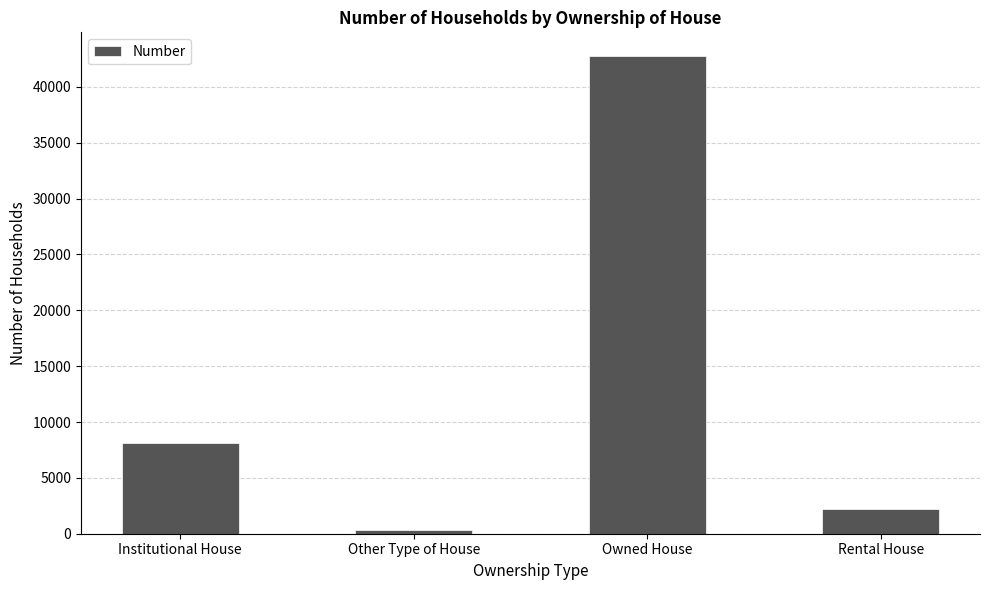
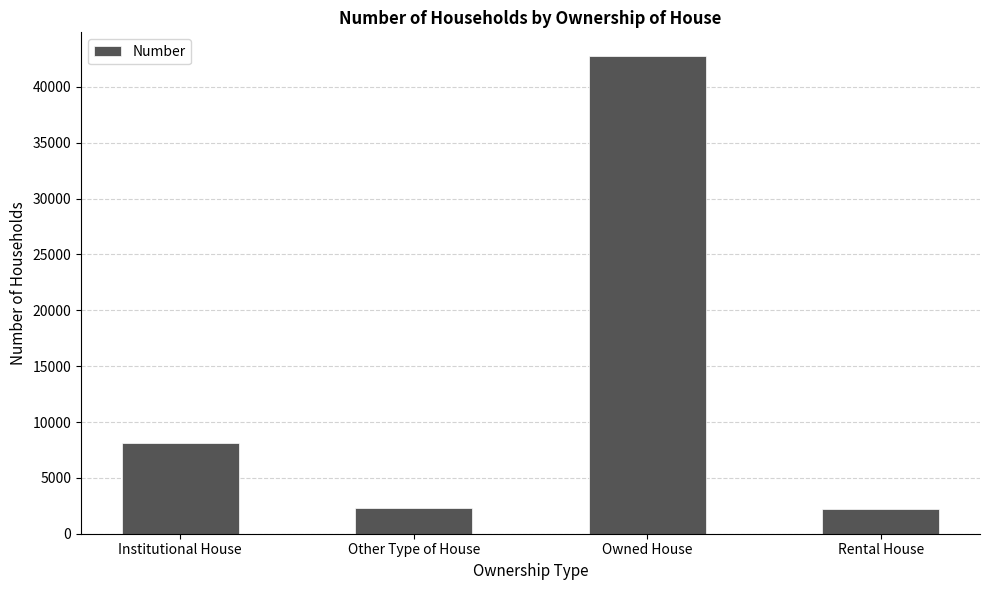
Other Type of House: 400 -> 2300
